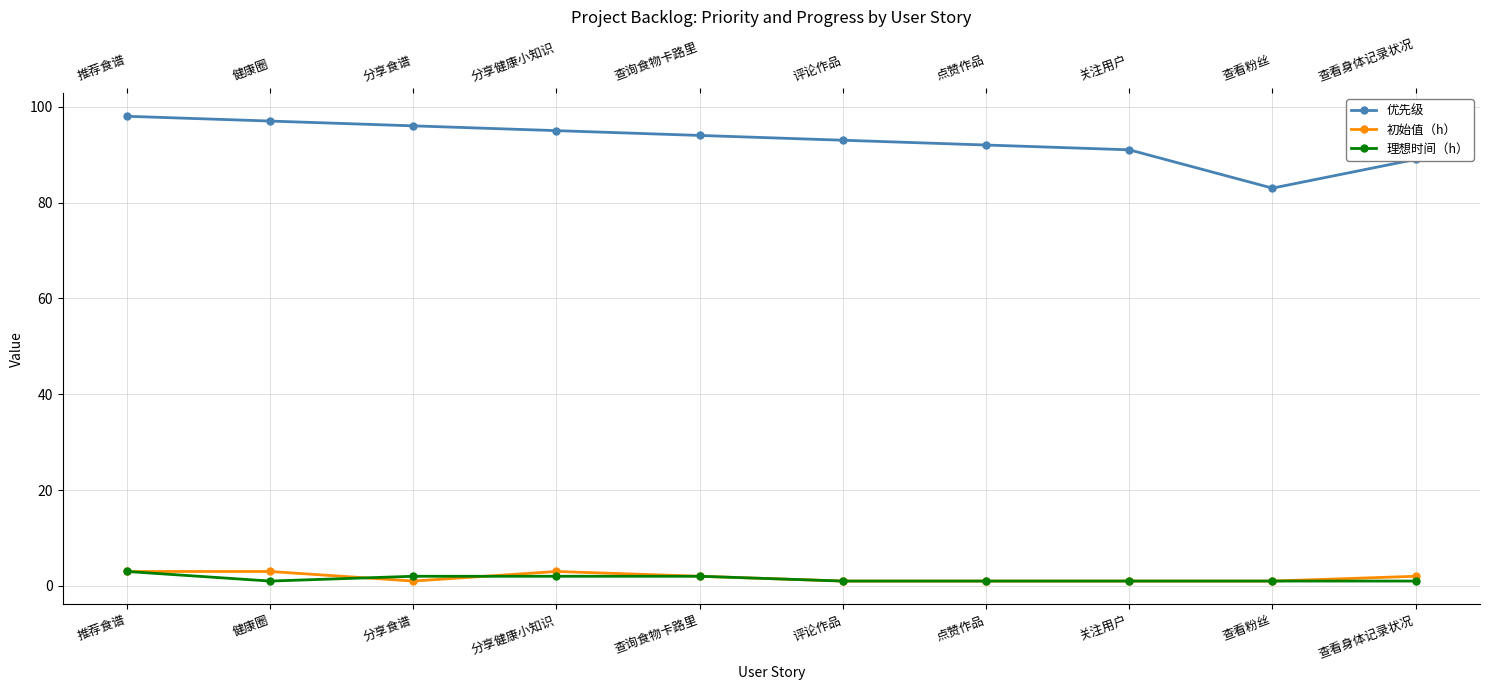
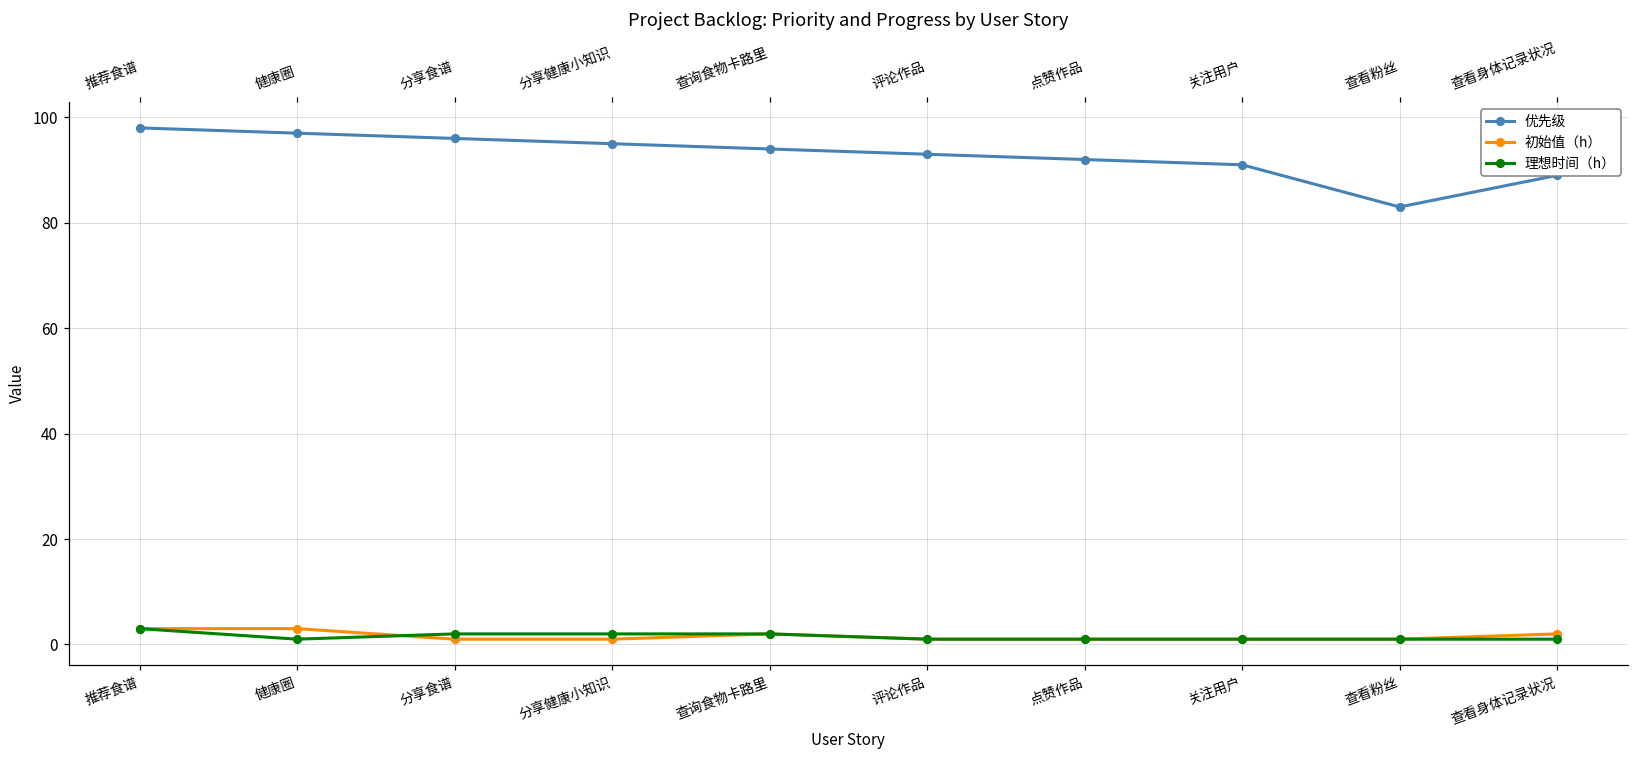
初始值（h）, 分享健康小知识: 3 -> 1
